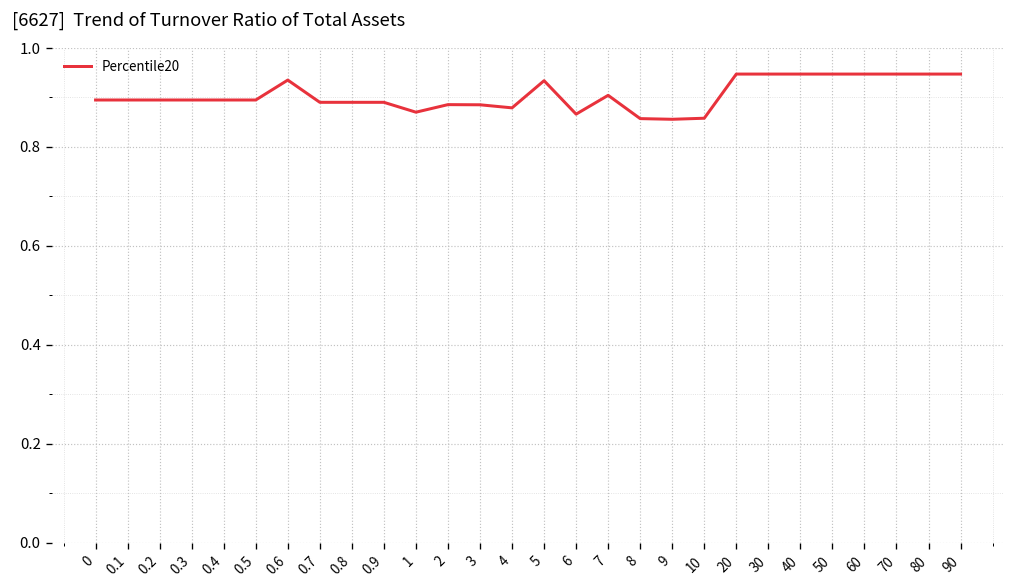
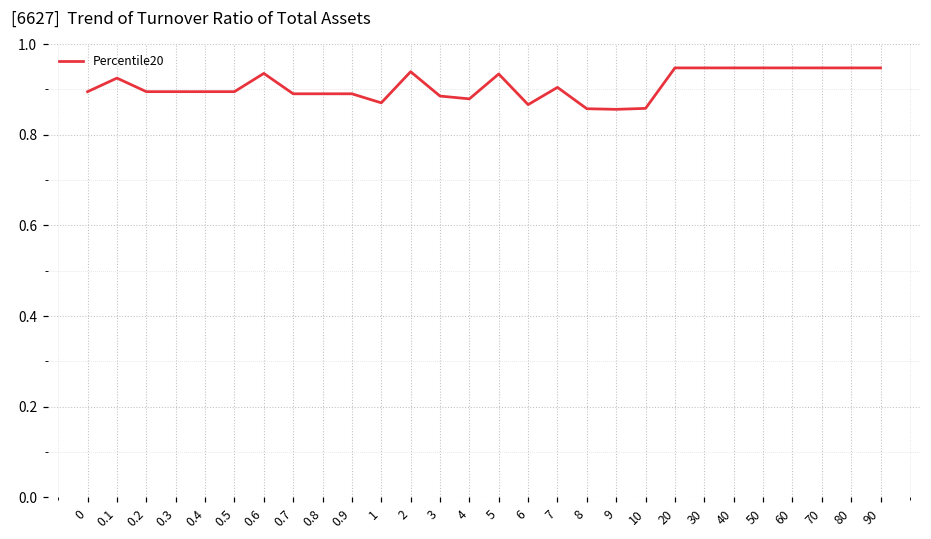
0.1: 0.89 -> 0.92
2: 0.89 -> 0.94
